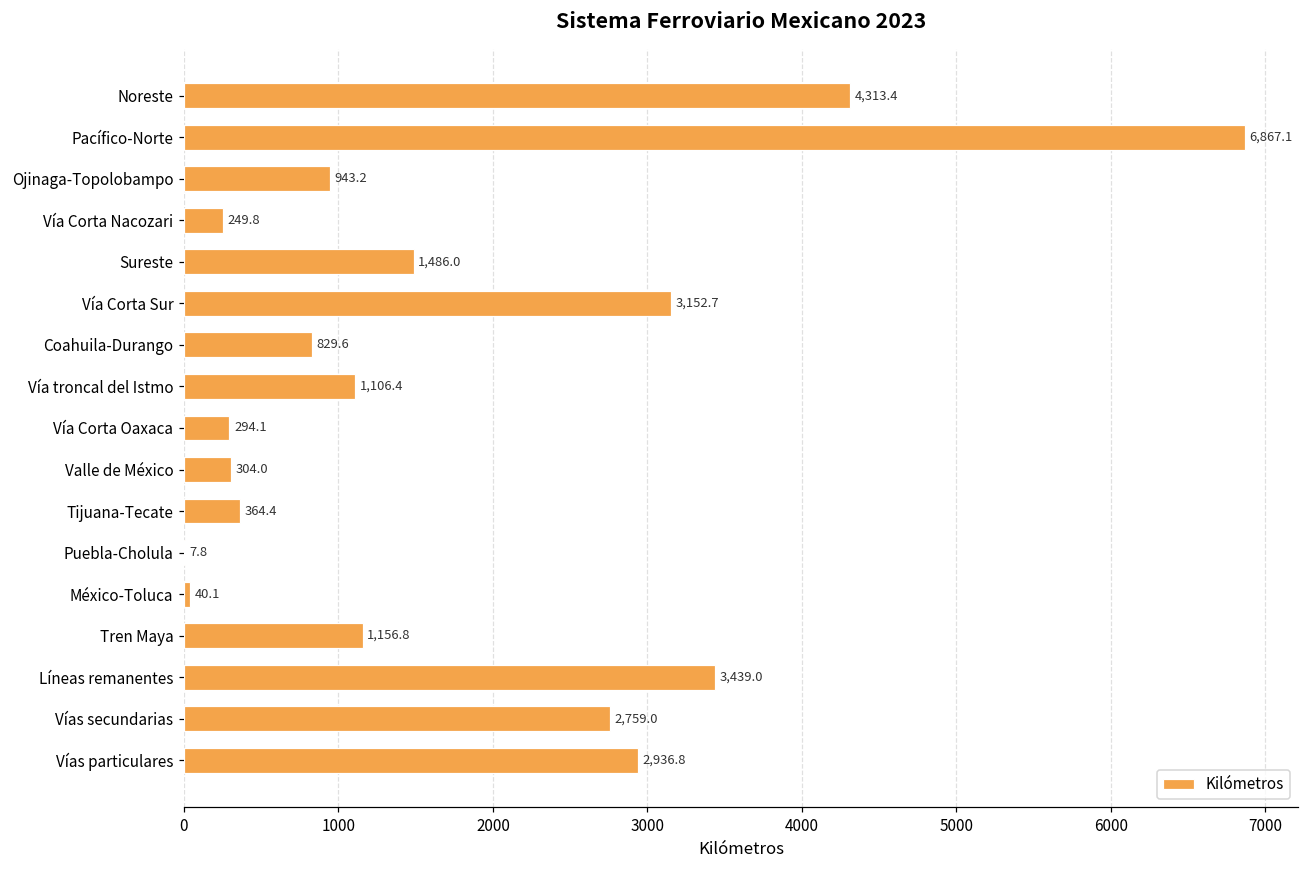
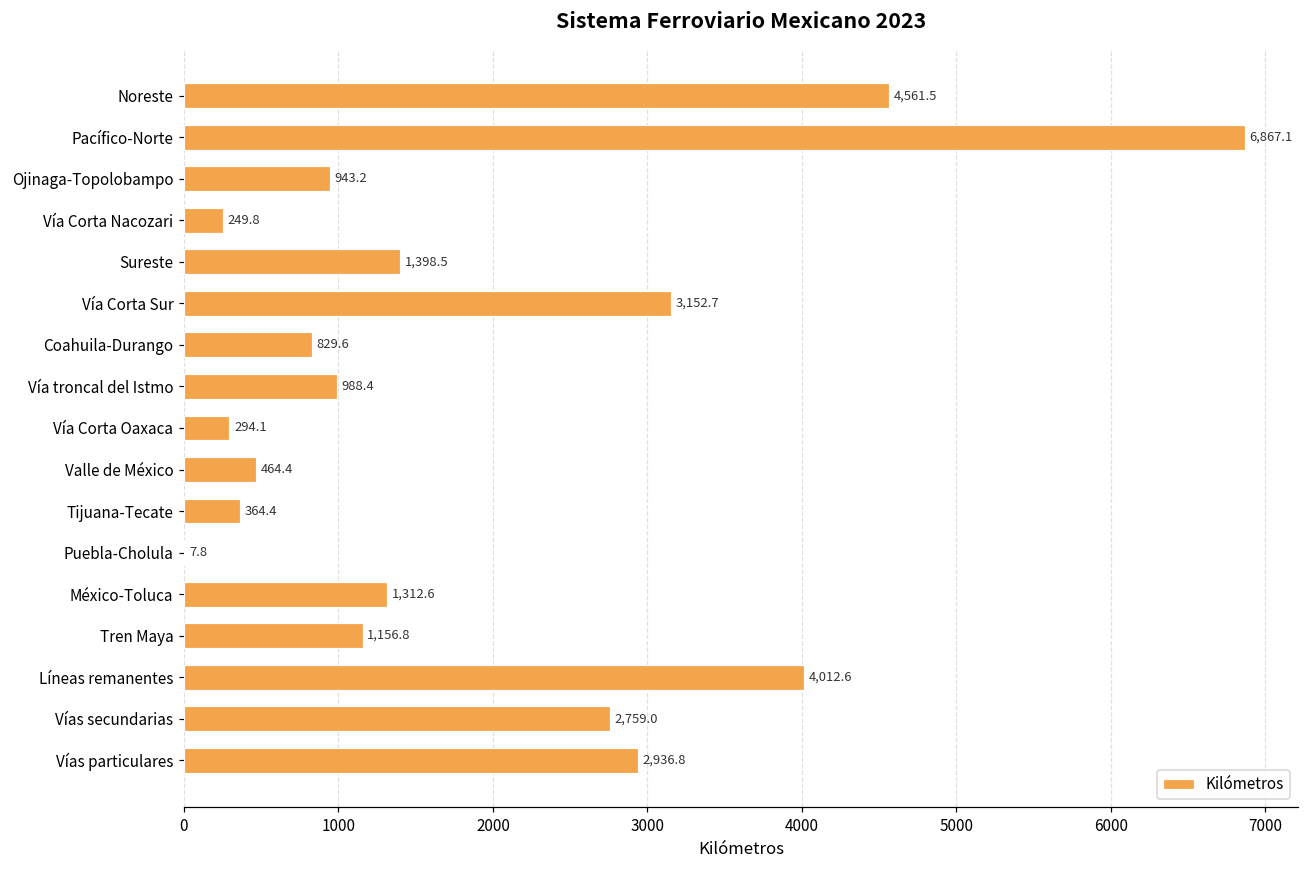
Noreste: 4,313.4 -> 4,561.5
Sureste: 1,486.0 -> 1,398.5
Vía troncal del Istmo: 1,106.4 -> 988.4
Valle de México: 304.0 -> 464.4
México-Toluca: 40.1 -> 1,312.6
Líneas remanentes: 3,439.0 -> 4,012.6
